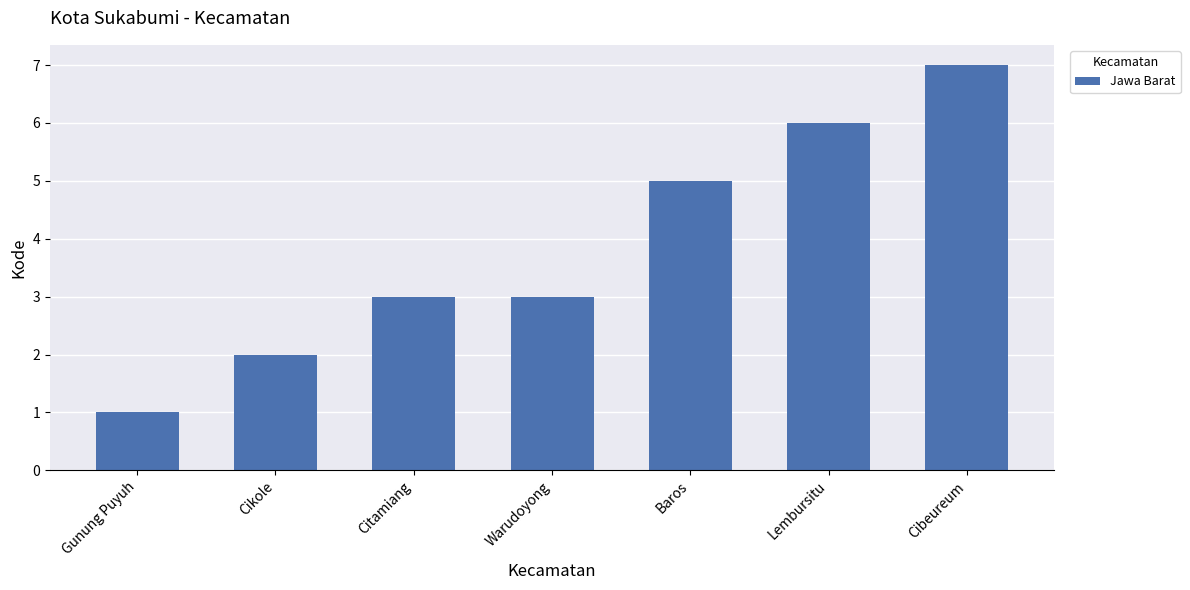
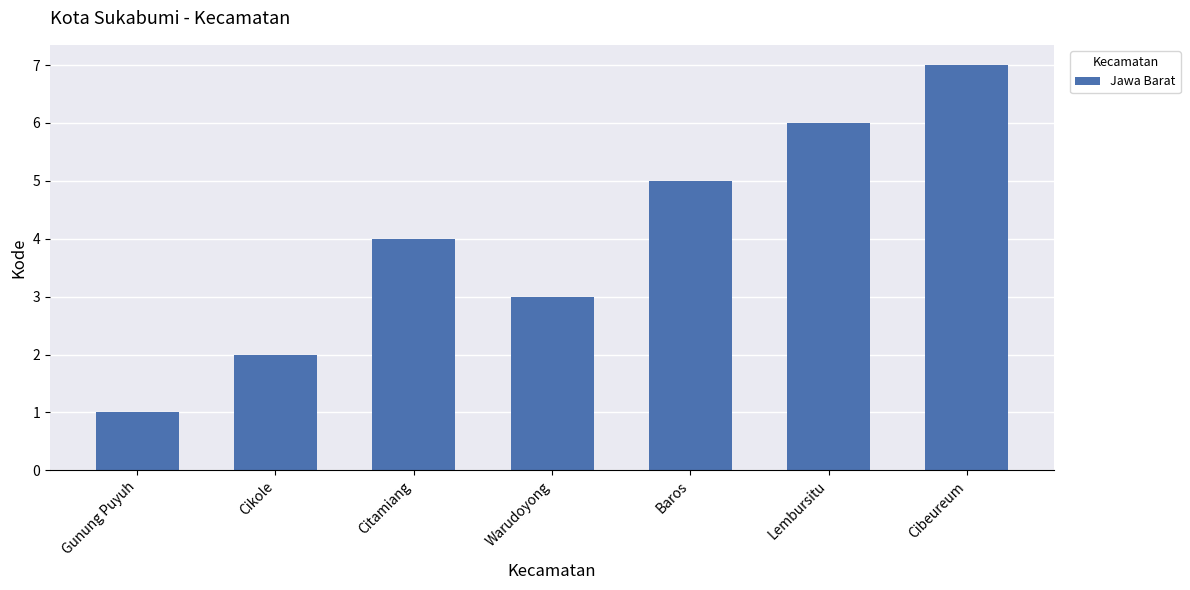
Citamiang: 3 -> 4
